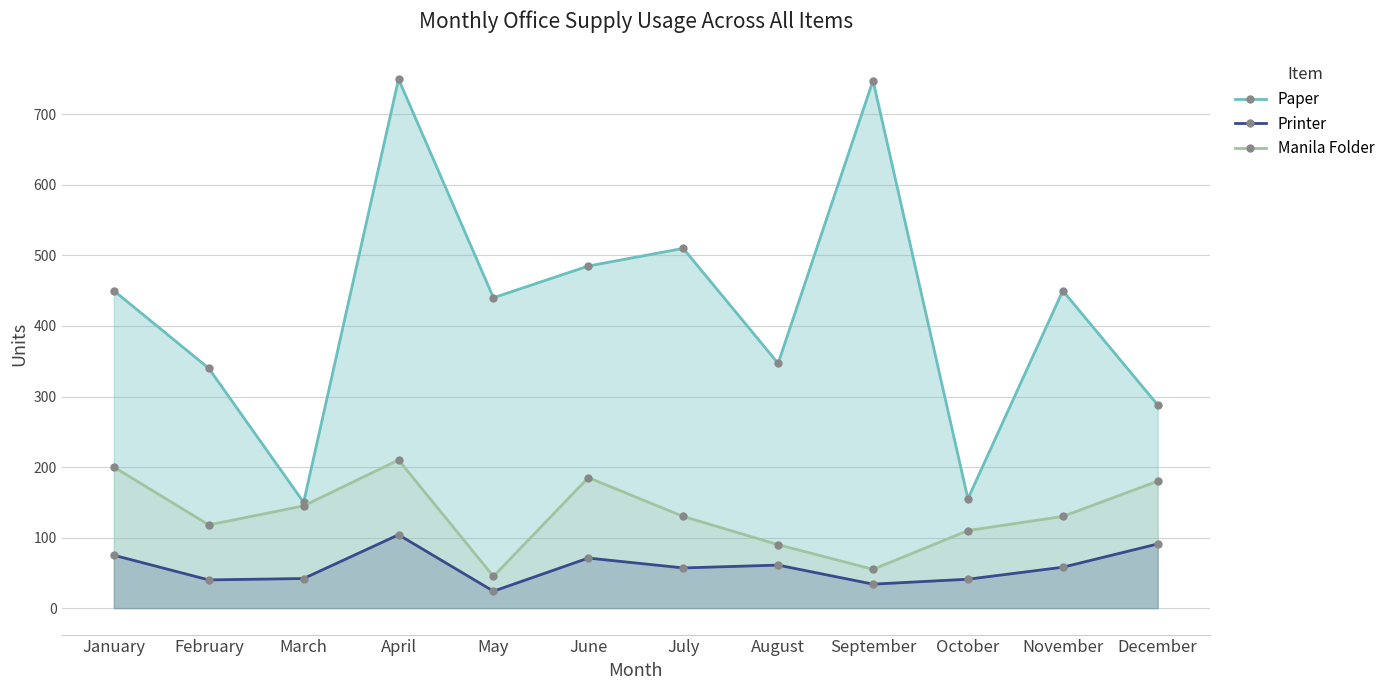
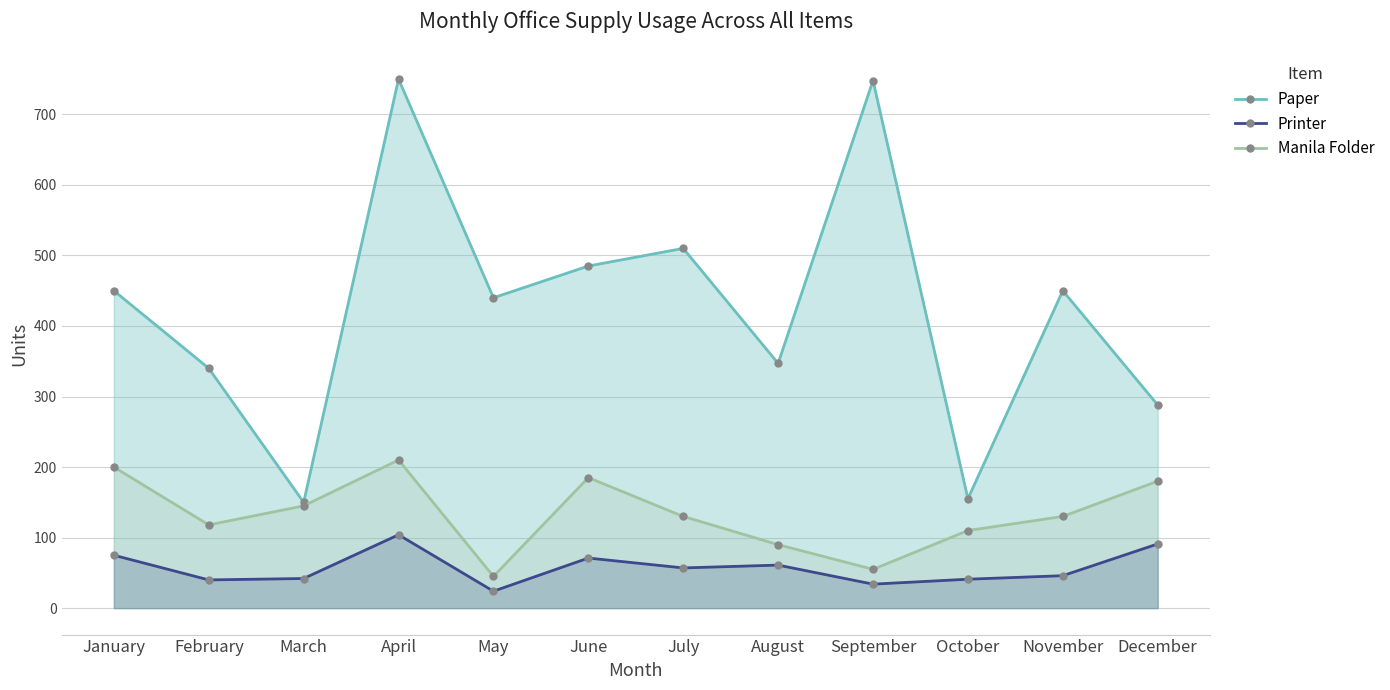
Printer, November: 60 -> 50
